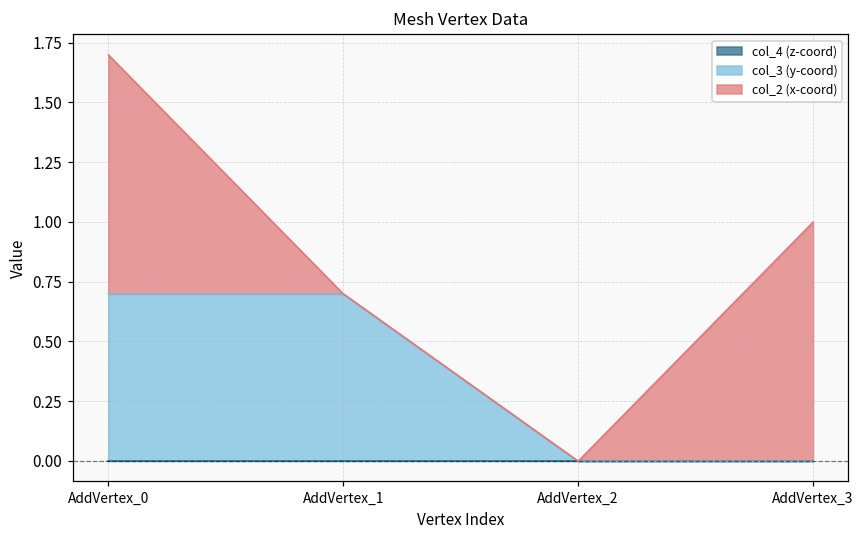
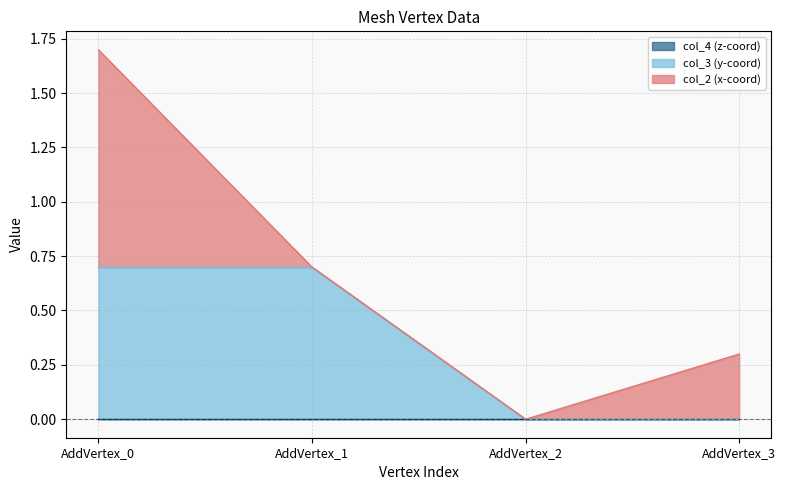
col_2 (x-coord), AddVertex_3: 1.0 -> 0.3
